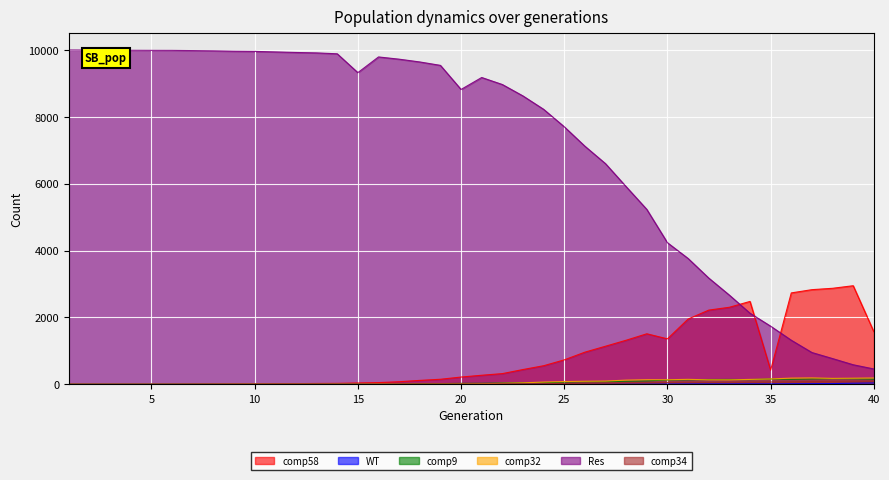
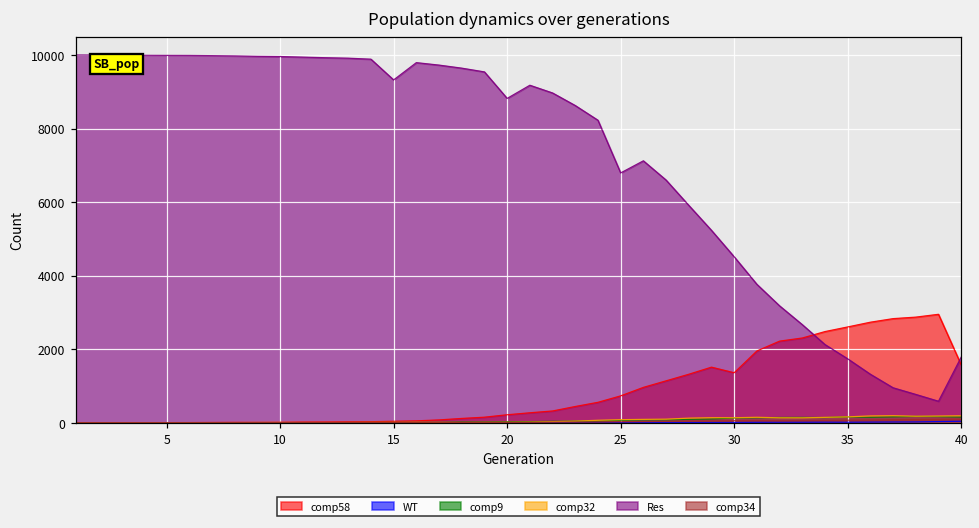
Res, 25: 7700 -> 6800
Res, 30: 4200 -> 4500
comp58, 35: 400 -> 2600
Res, 40: 500 -> 1800
